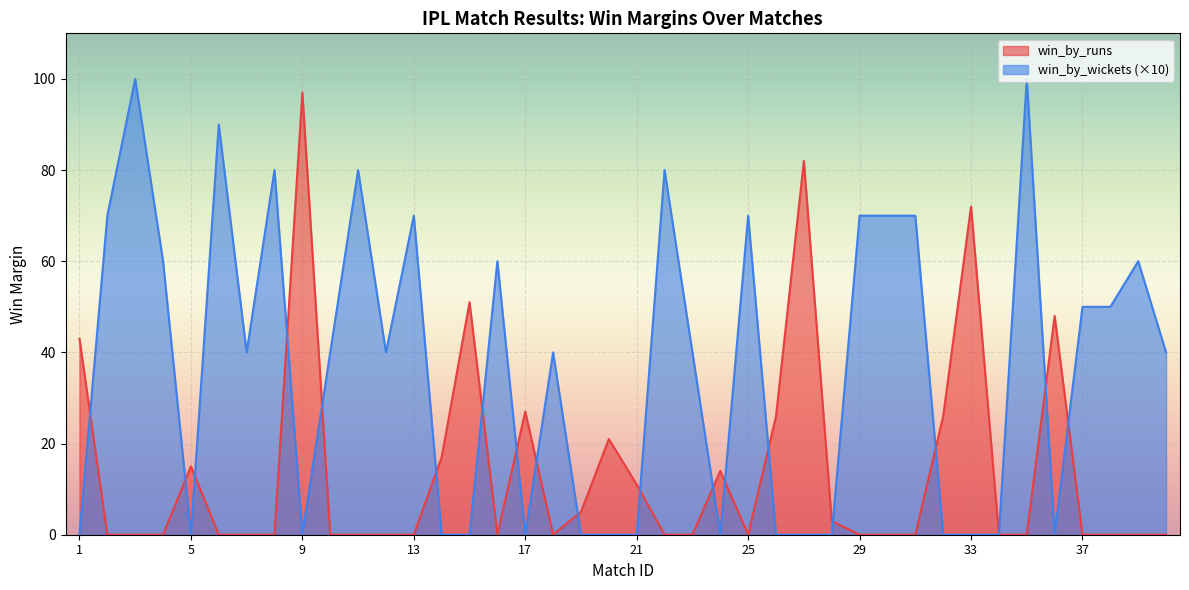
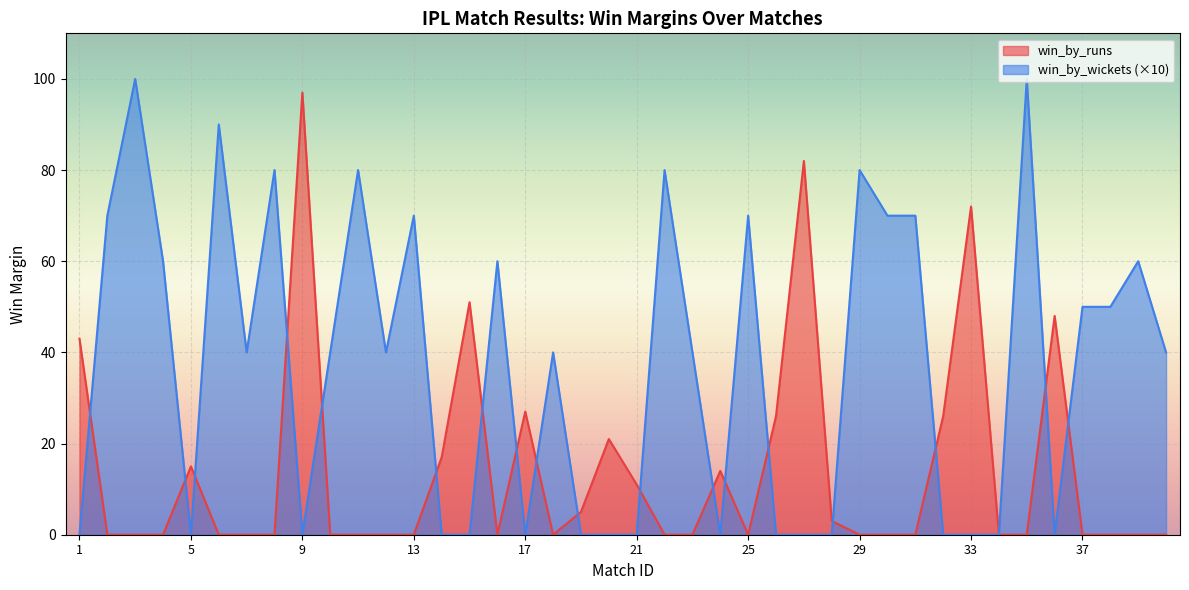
win_by_wickets (×10), 29: 70 -> 80
